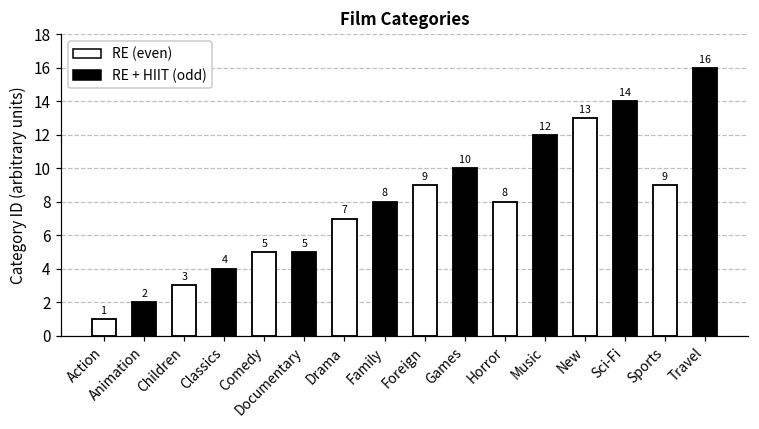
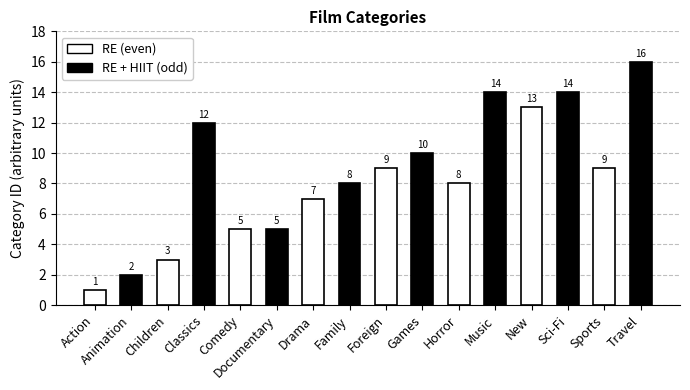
Classics: 4 -> 12
Music: 12 -> 14
